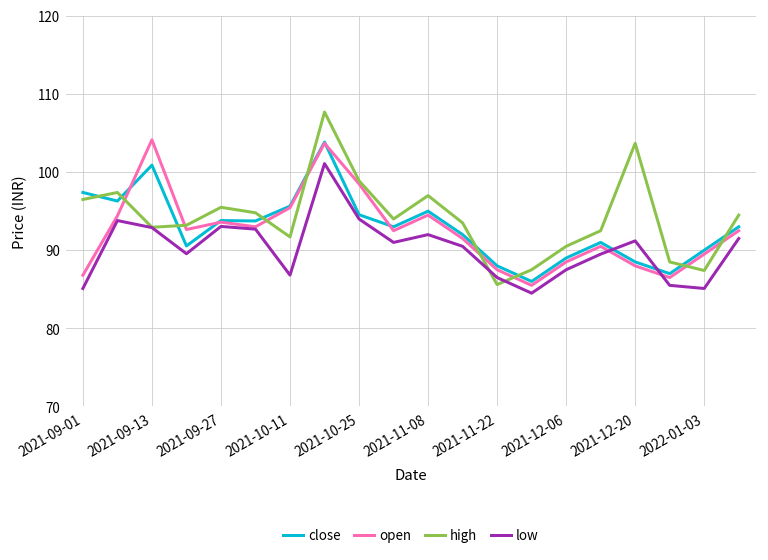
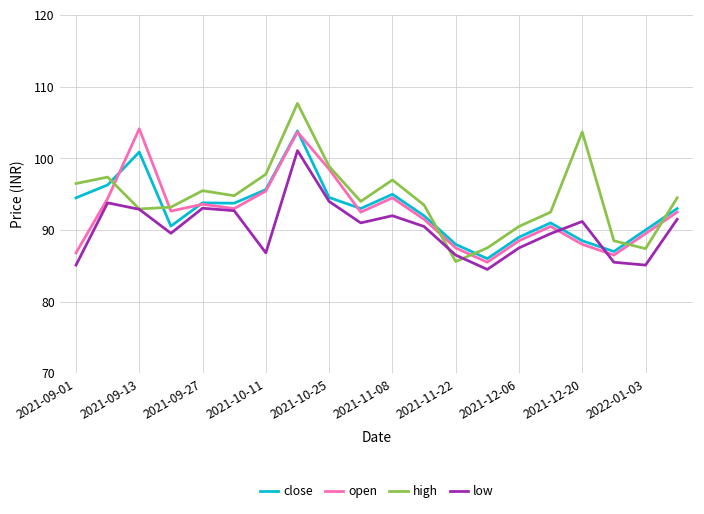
close, 2021-09-01: 97 -> 95
high, 2021-10-11: 92 -> 98
